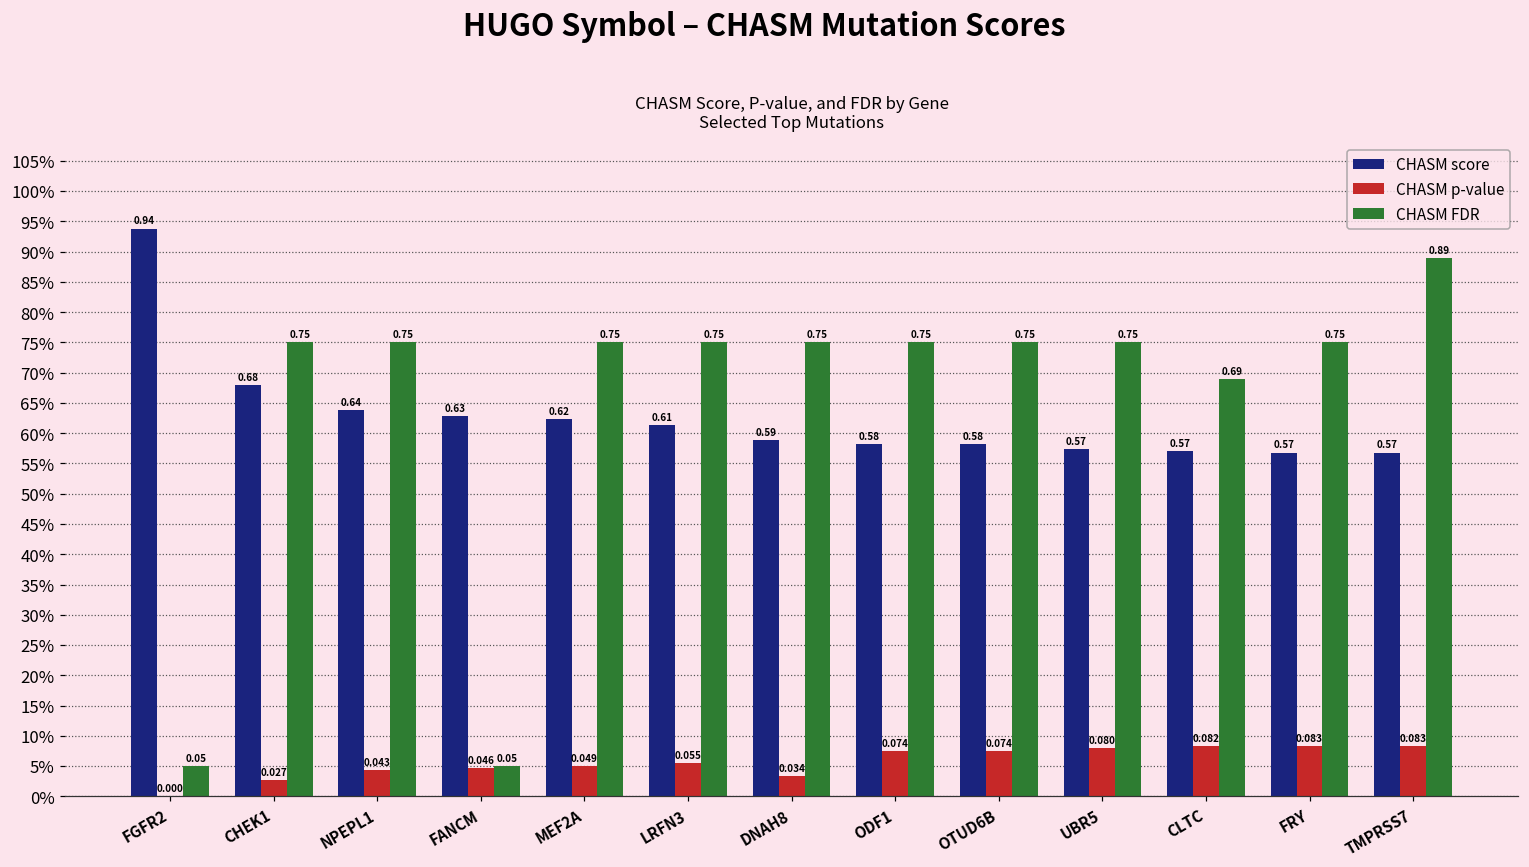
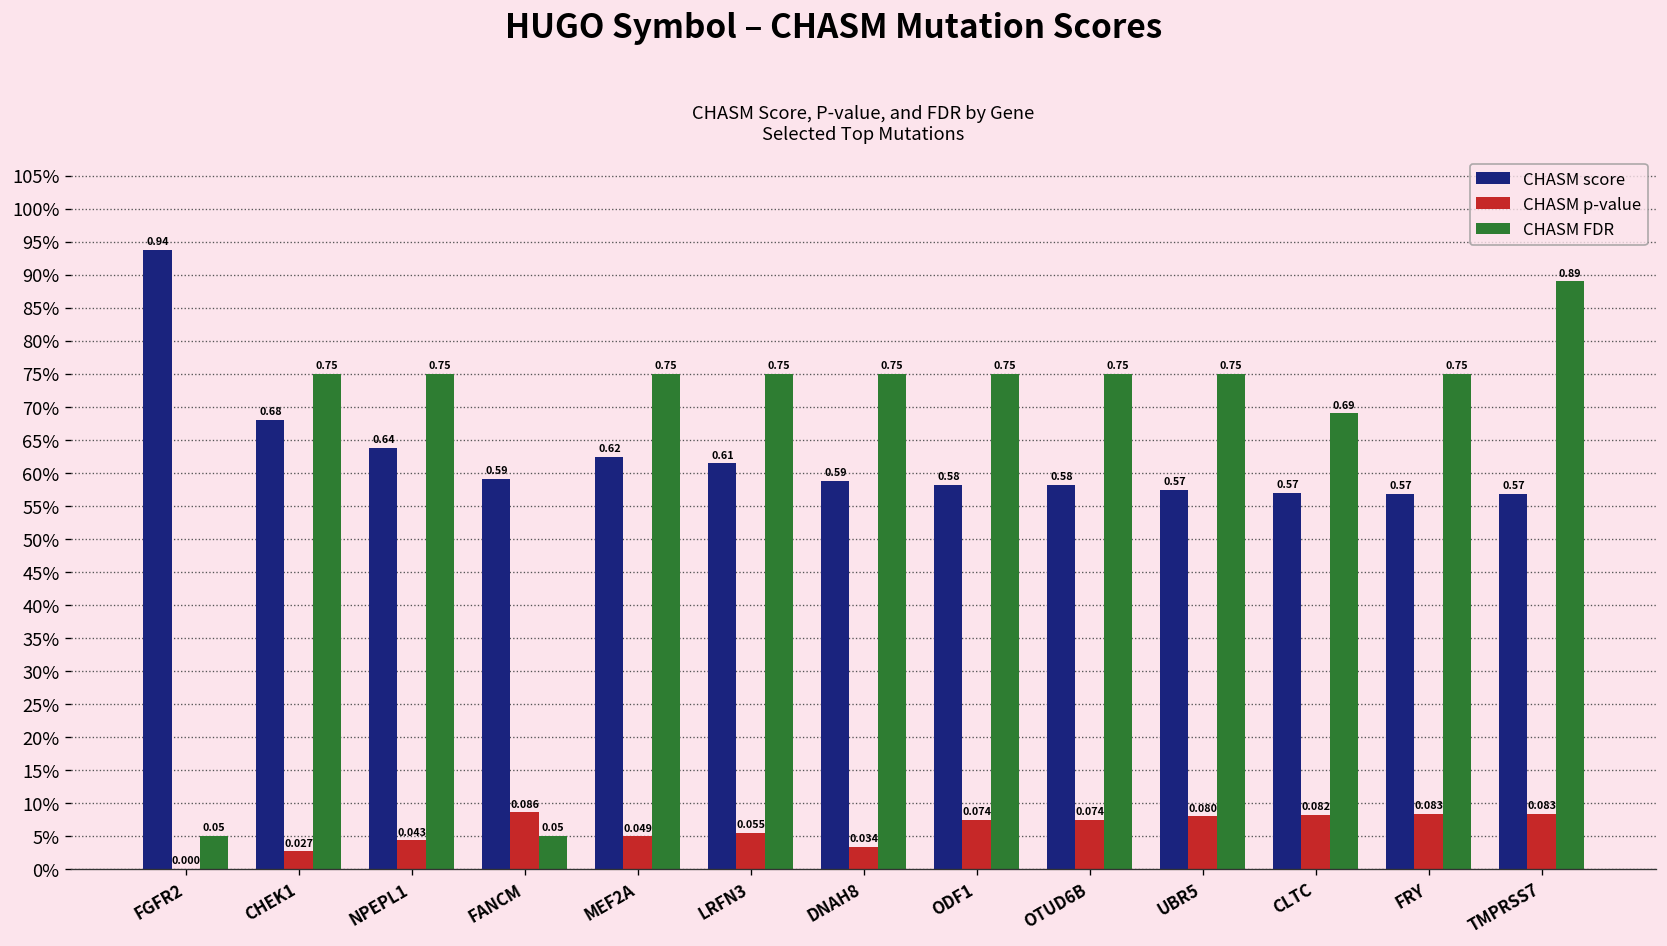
CHASM score, FANCM: 0.63 -> 0.59
CHASM p-value, FANCM: 0.046 -> 0.086
